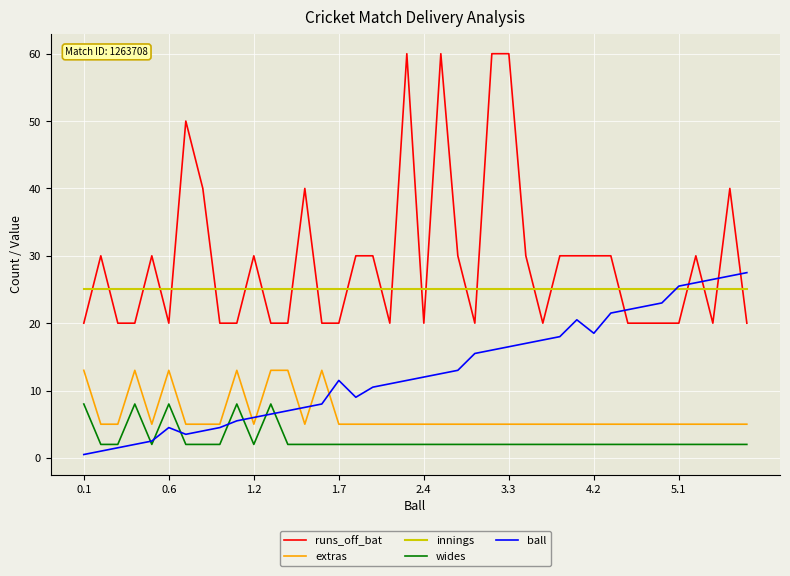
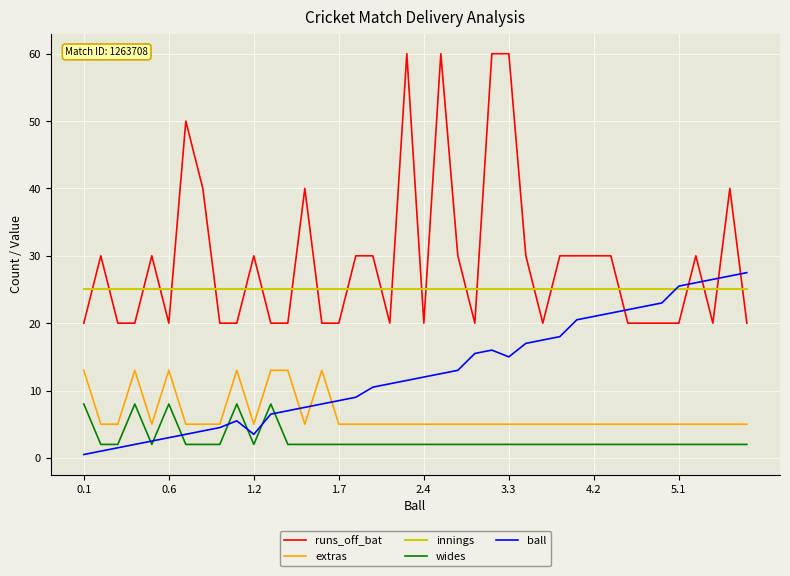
ball, 0.6: 5 -> 3
ball, 1.2: 6 -> 4
ball, 1.7: 12 -> 9
ball, 3.3: 17 -> 15
ball, 4.2: 19 -> 21
